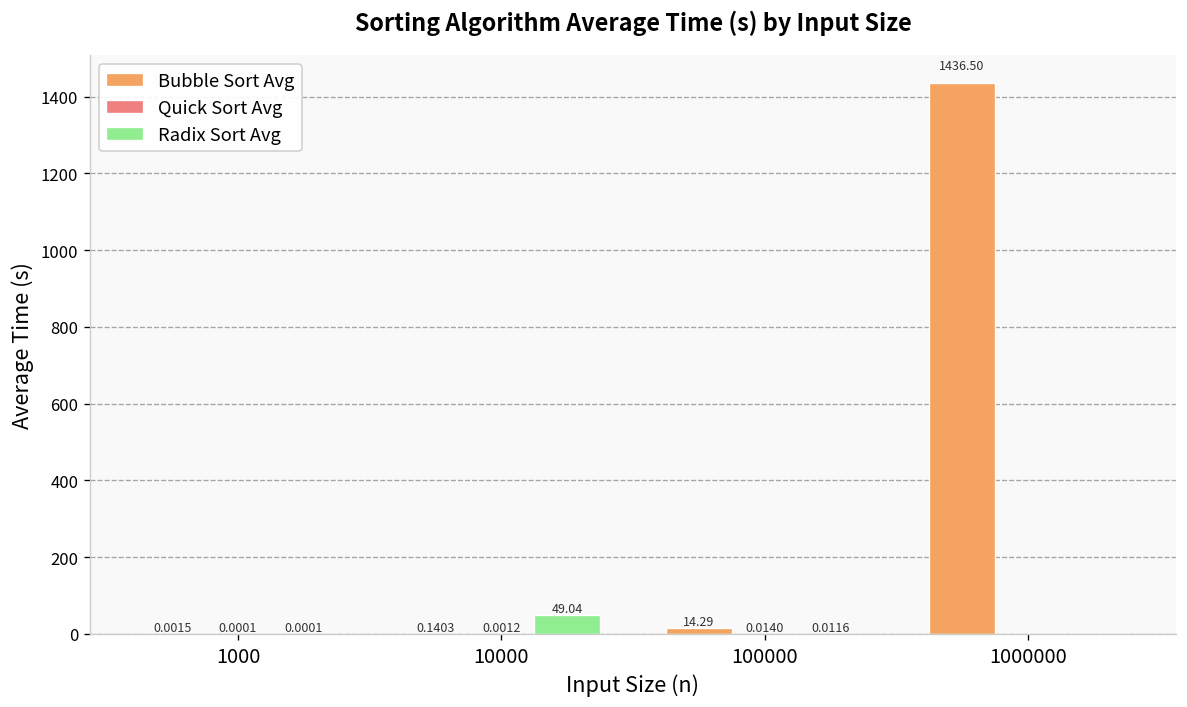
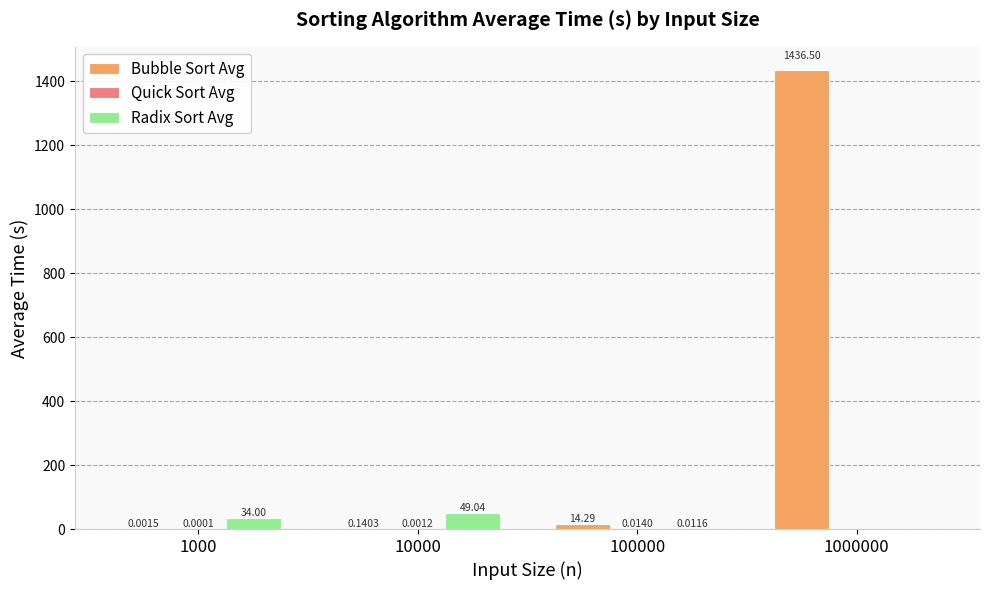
Radix Sort Avg, 1000: 0.0001 -> 34.00
